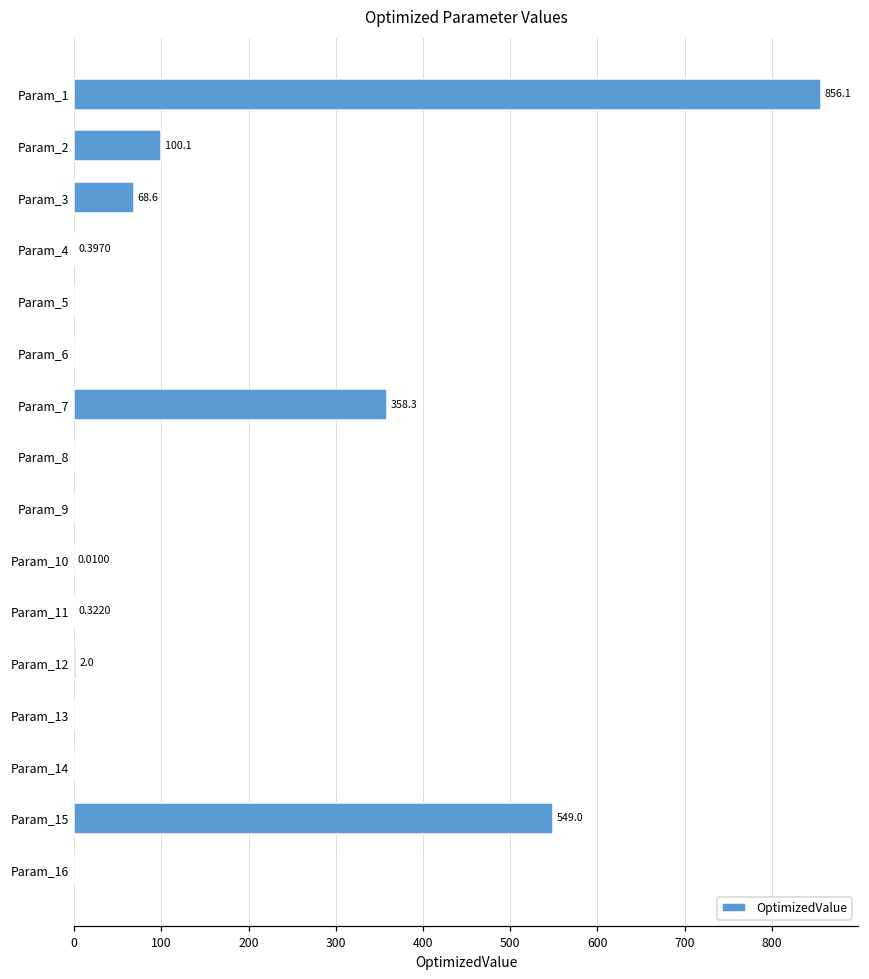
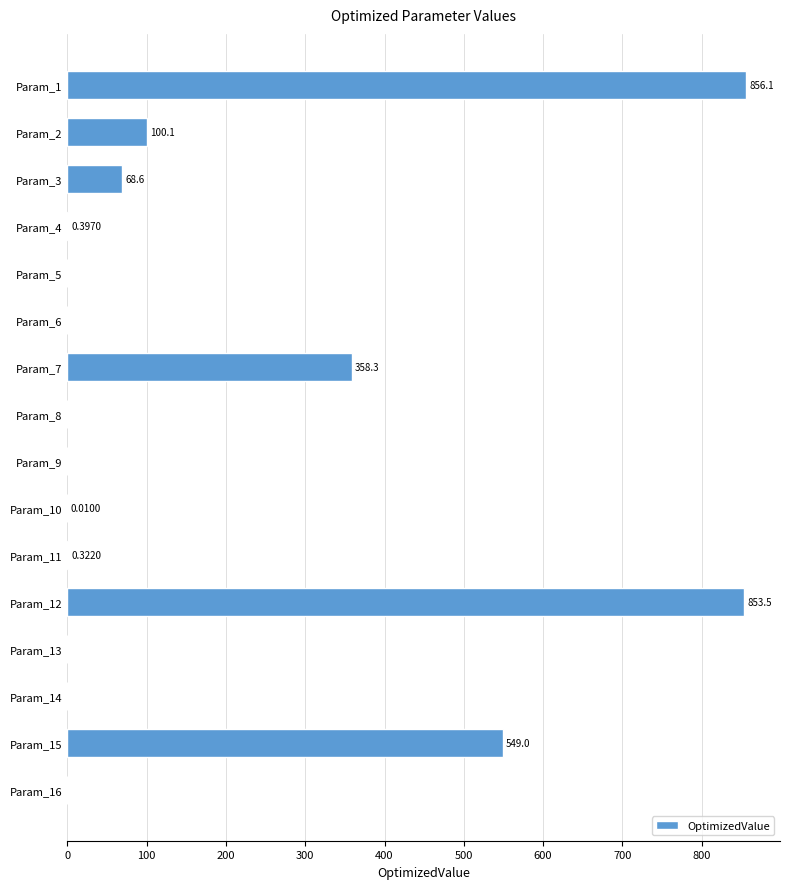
Param_12: 2.0 -> 853.5
